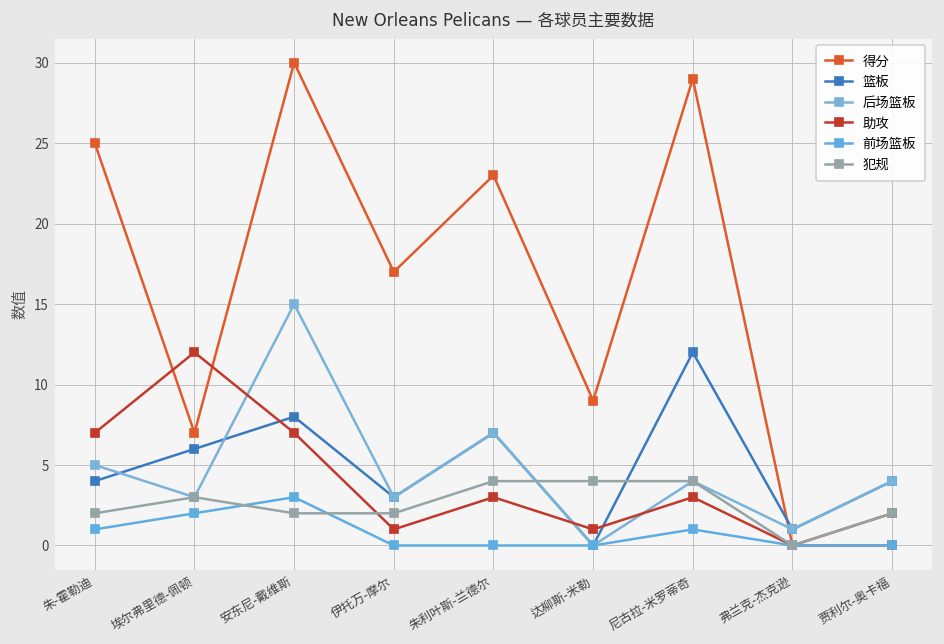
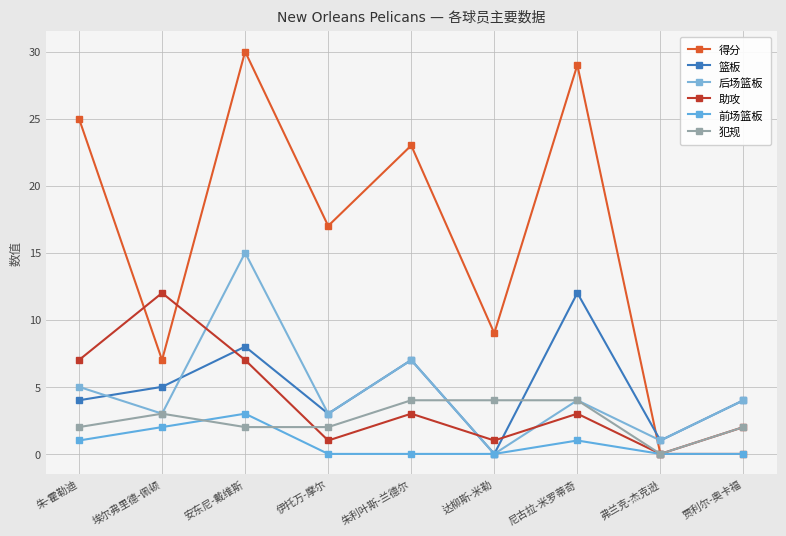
篮板, 埃尔弗里德-佩顿: 6 -> 5
